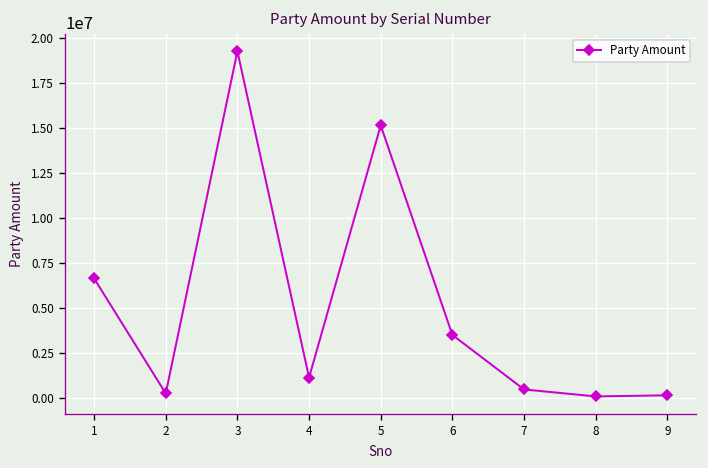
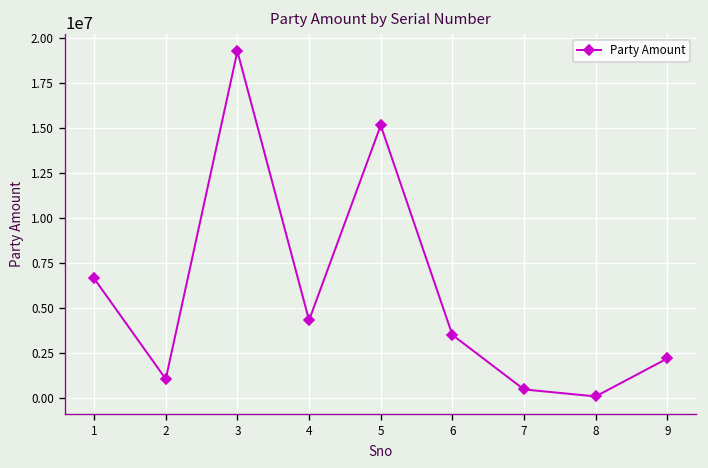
2: 200000 -> 1000000
4: 1100000 -> 4300000
9: 100000 -> 2200000
